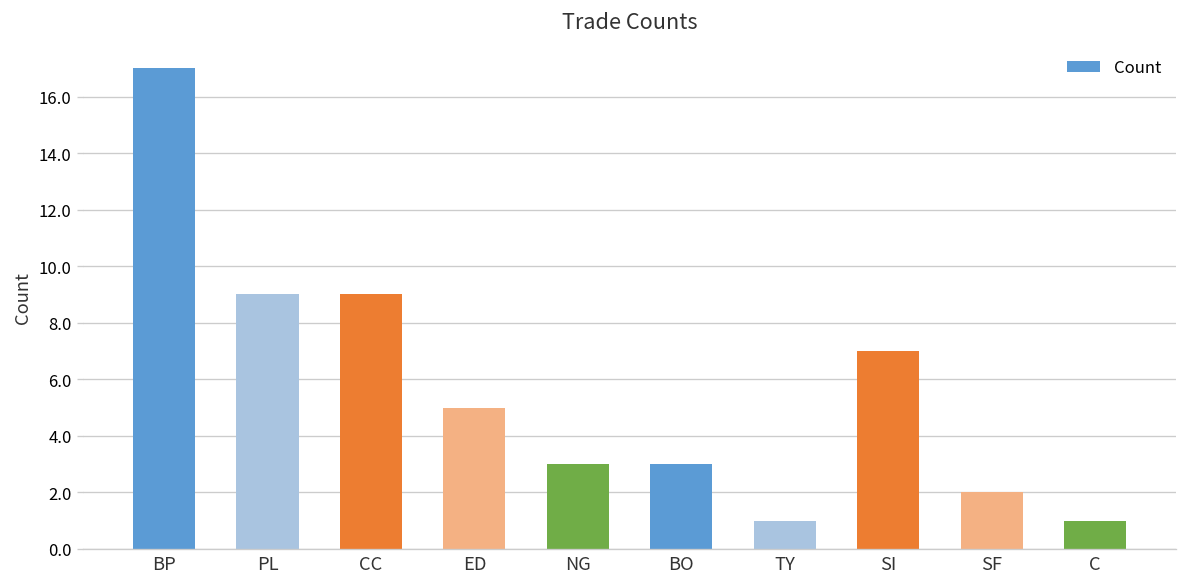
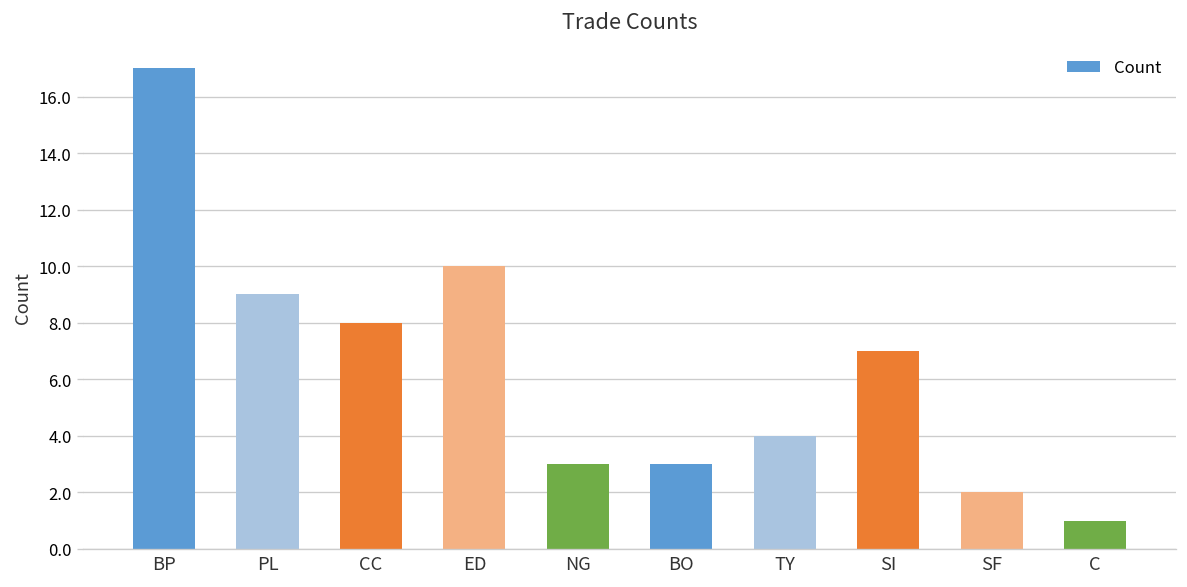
CC: 9 -> 8
ED: 5 -> 10
TY: 1 -> 4
